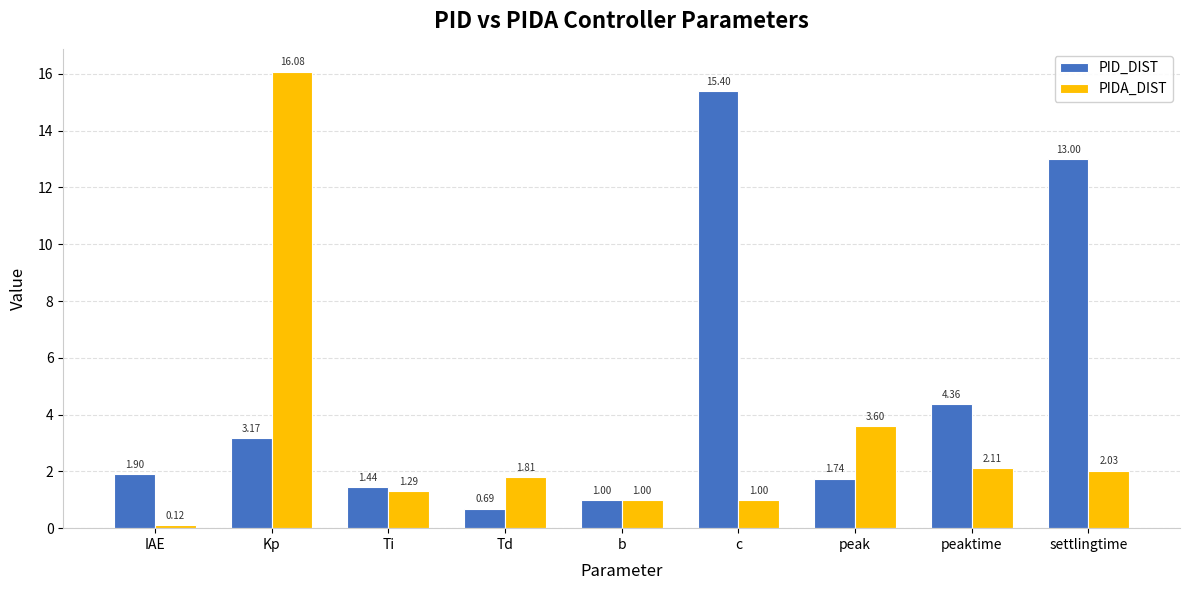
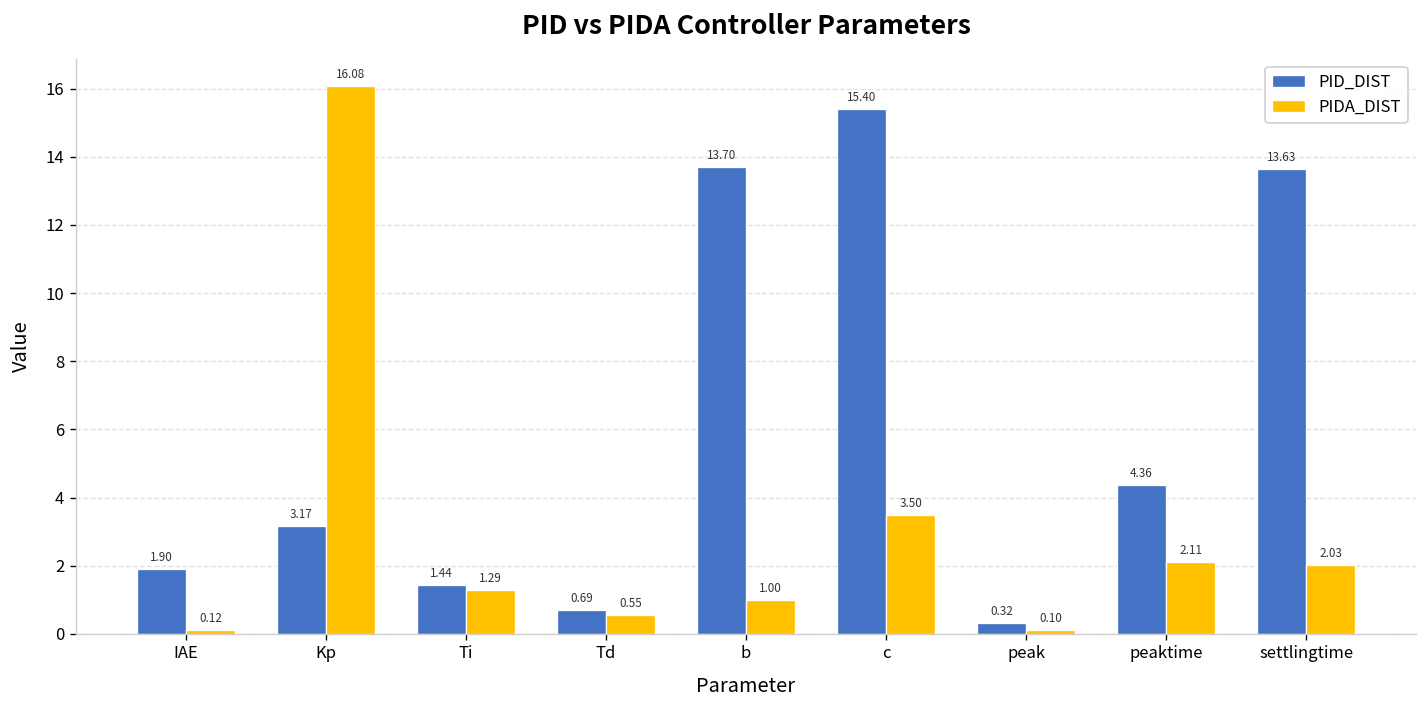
PIDA_DIST, Td: 1.81 -> 0.55
PID_DIST, b: 1.00 -> 13.70
PIDA_DIST, c: 1.00 -> 3.50
PID_DIST, peak: 1.74 -> 0.32
PIDA_DIST, peak: 3.60 -> 0.10
PID_DIST, settlingtime: 13.00 -> 13.63
